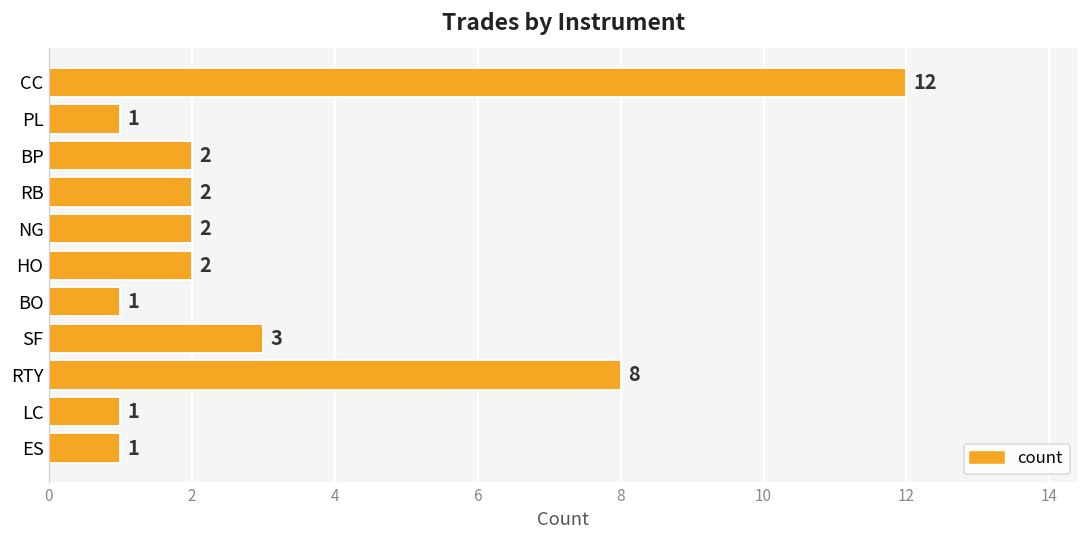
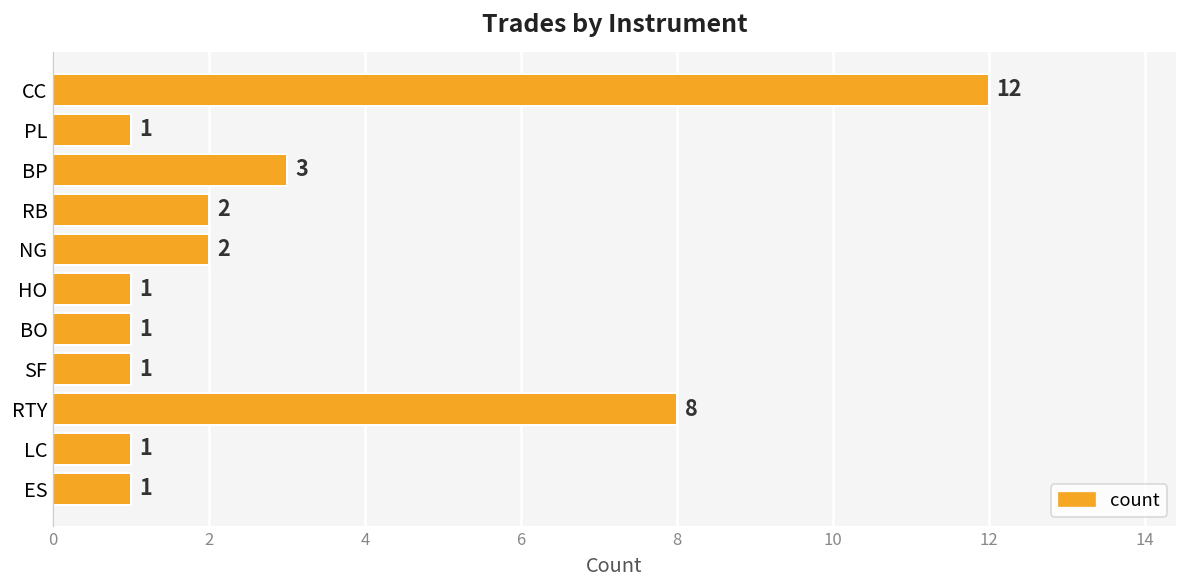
BP: 2 -> 3
HO: 2 -> 1
SF: 3 -> 1
